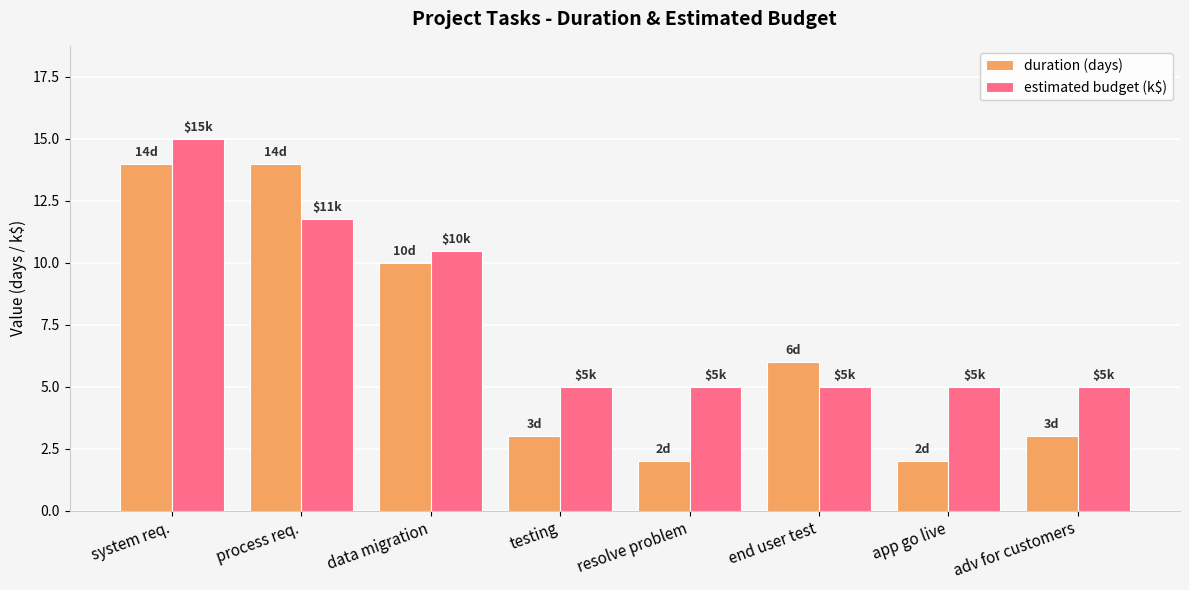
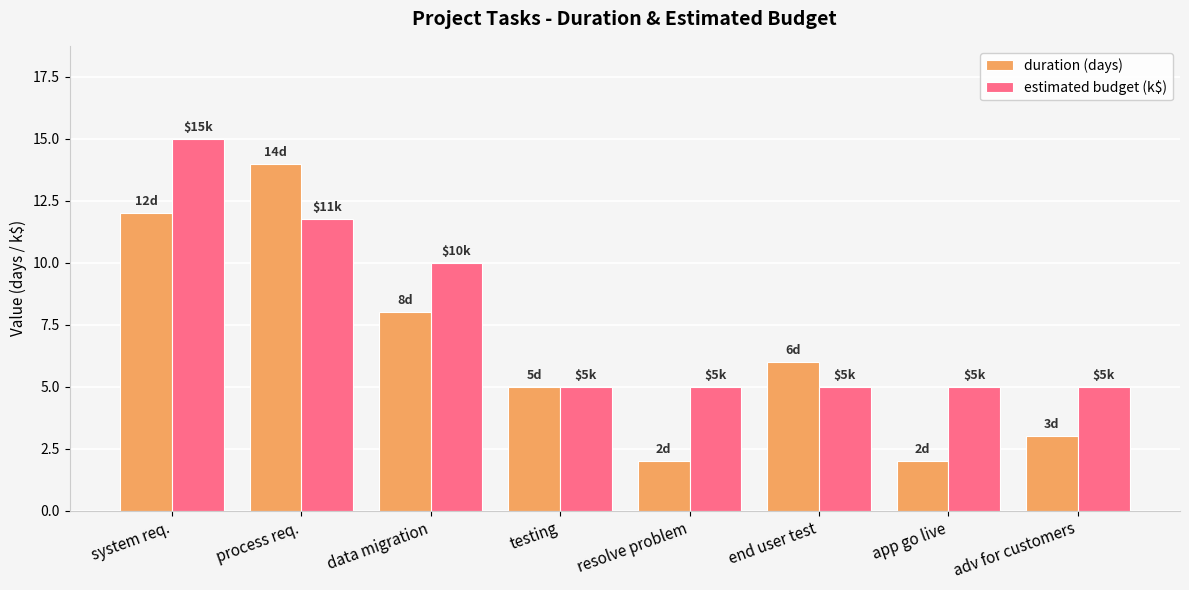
duration (days), system req.: 14d -> 12d
duration (days), data migration: 10d -> 8d
estimated budget (k$), data migration: 10.5 -> 10.0
duration (days), testing: 3d -> 5d
